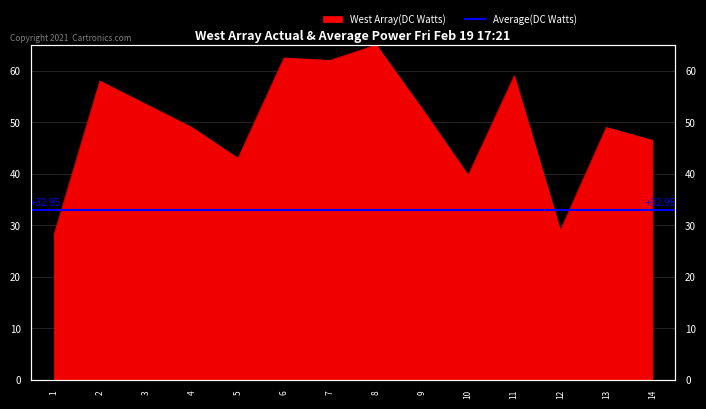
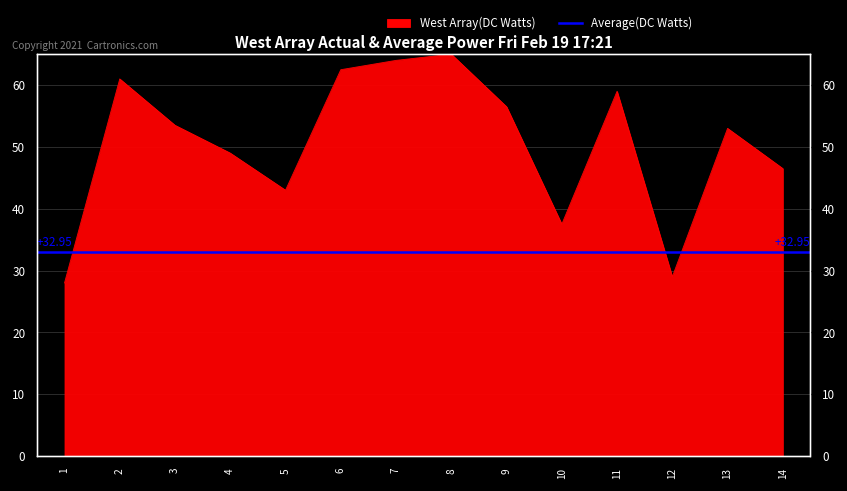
2: 58 -> 61
7: 62 -> 64
9: 53 -> 57
10: 40 -> 38
13: 49 -> 53
